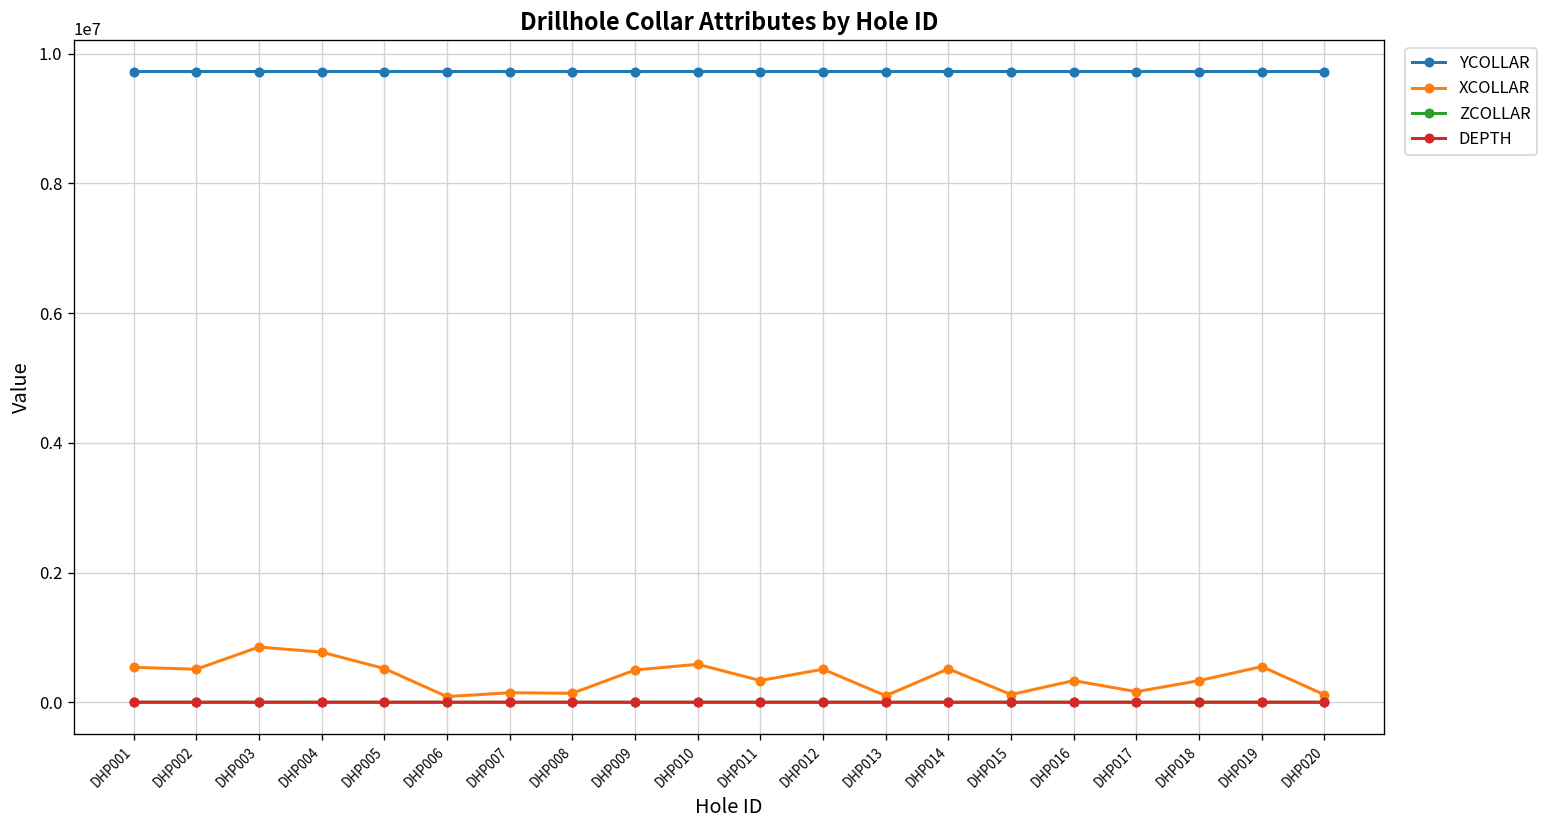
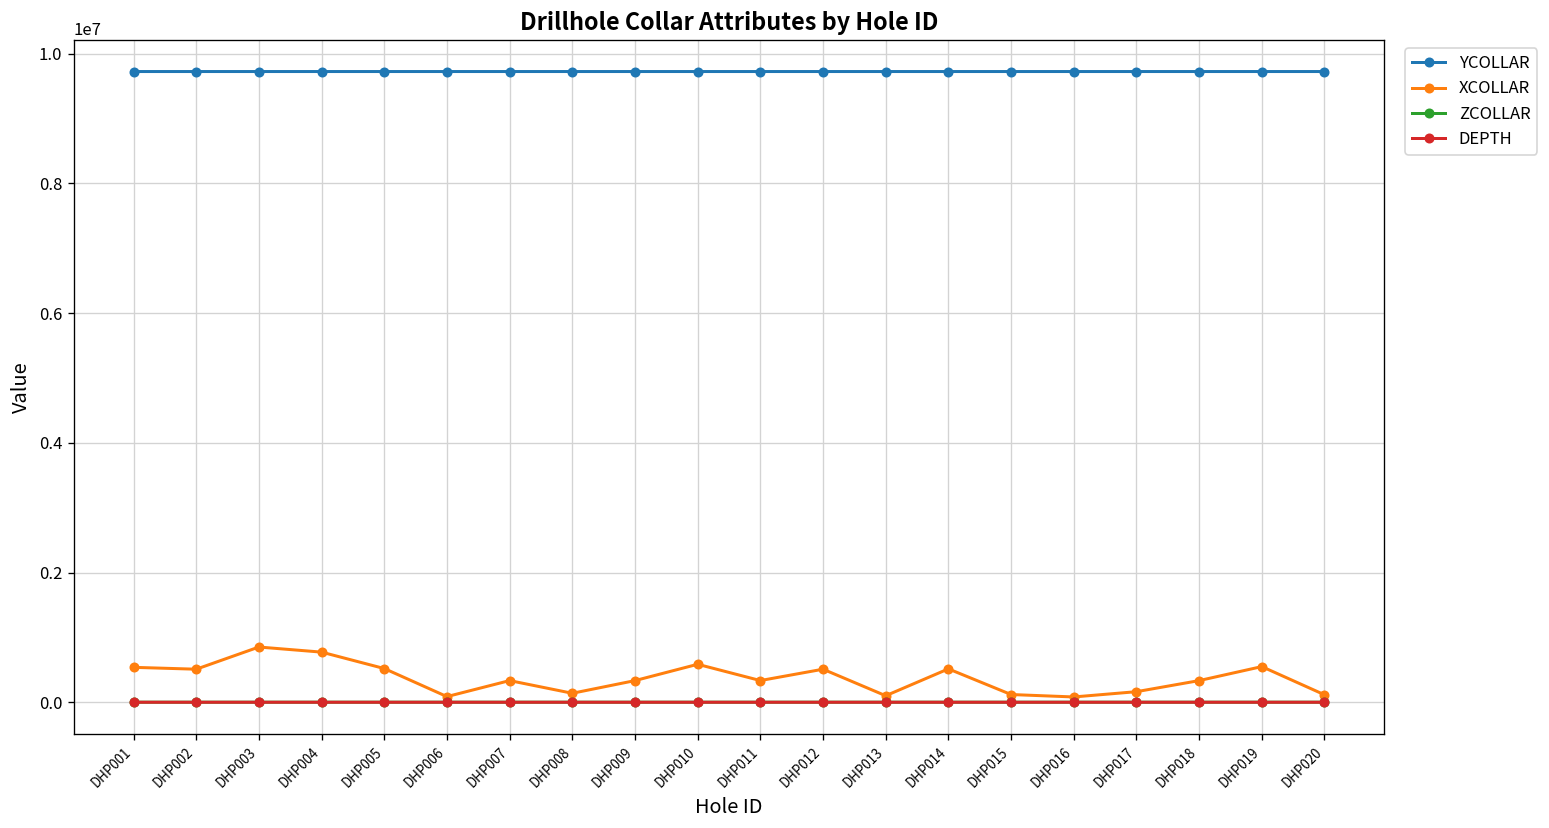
XCOLLAR, DHP007: 100000 -> 300000
XCOLLAR, DHP009: 500000 -> 300000
XCOLLAR, DHP016: 300000 -> 100000
